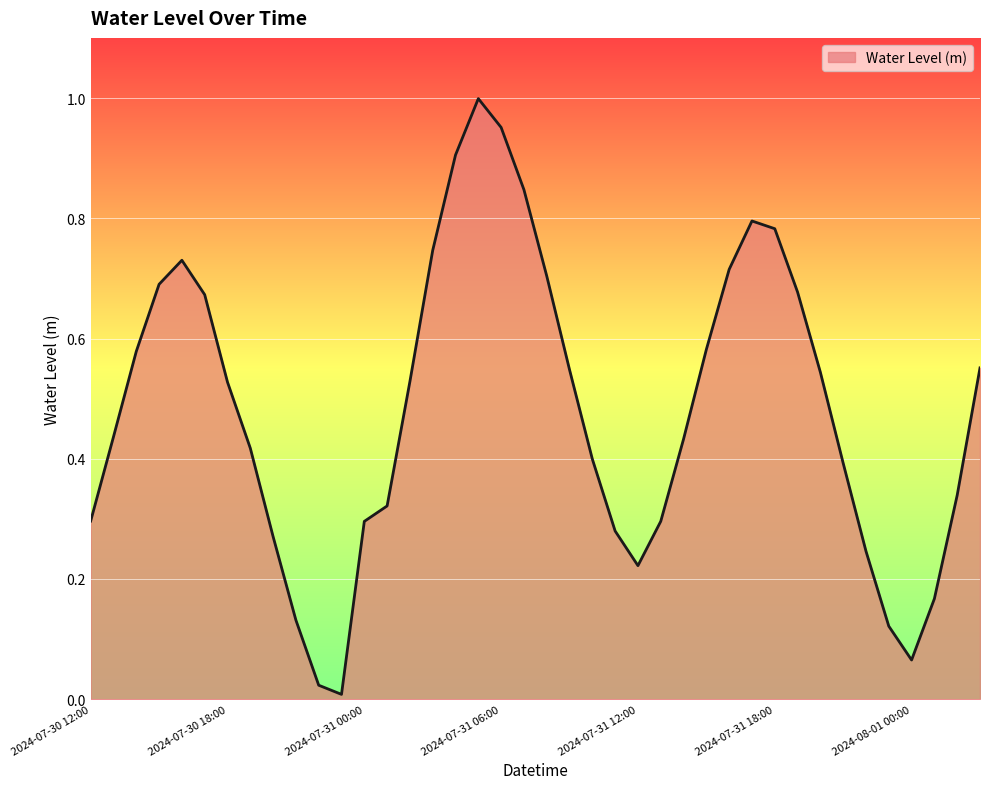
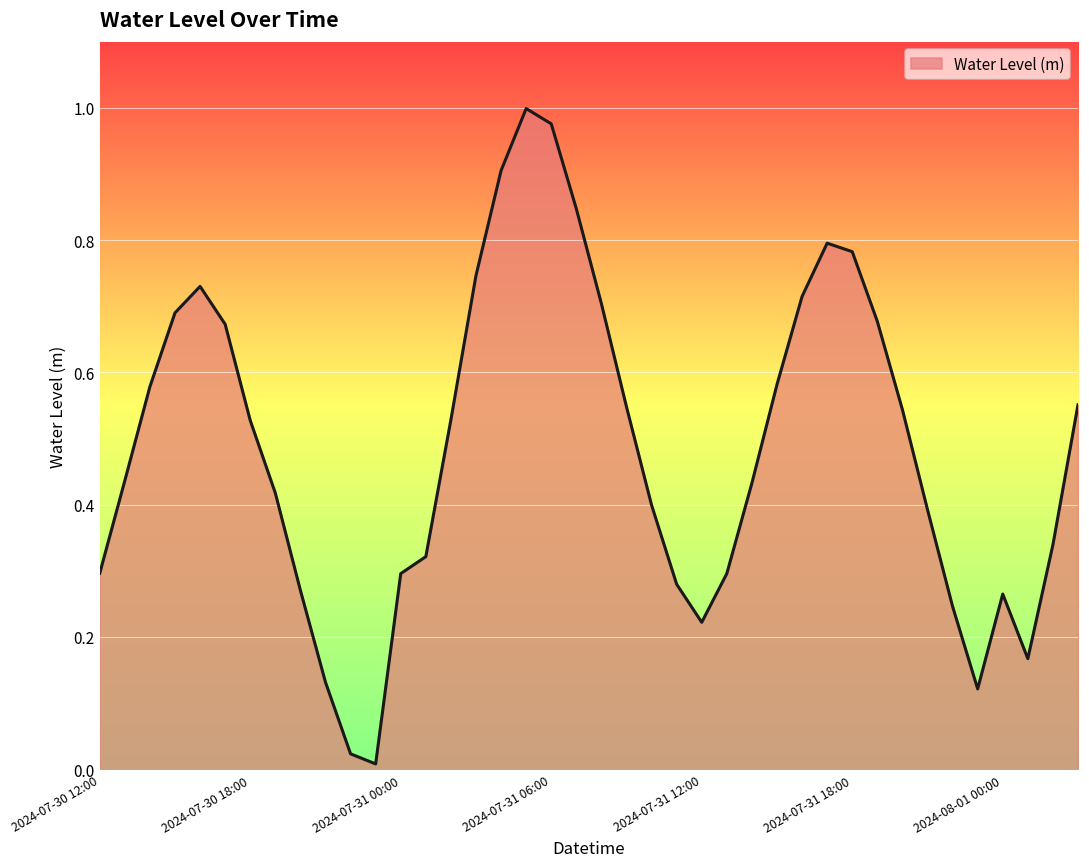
2024-07-31 06:00: 0.95 -> 0.98
2024-08-01 00:00: 0.07 -> 0.26
